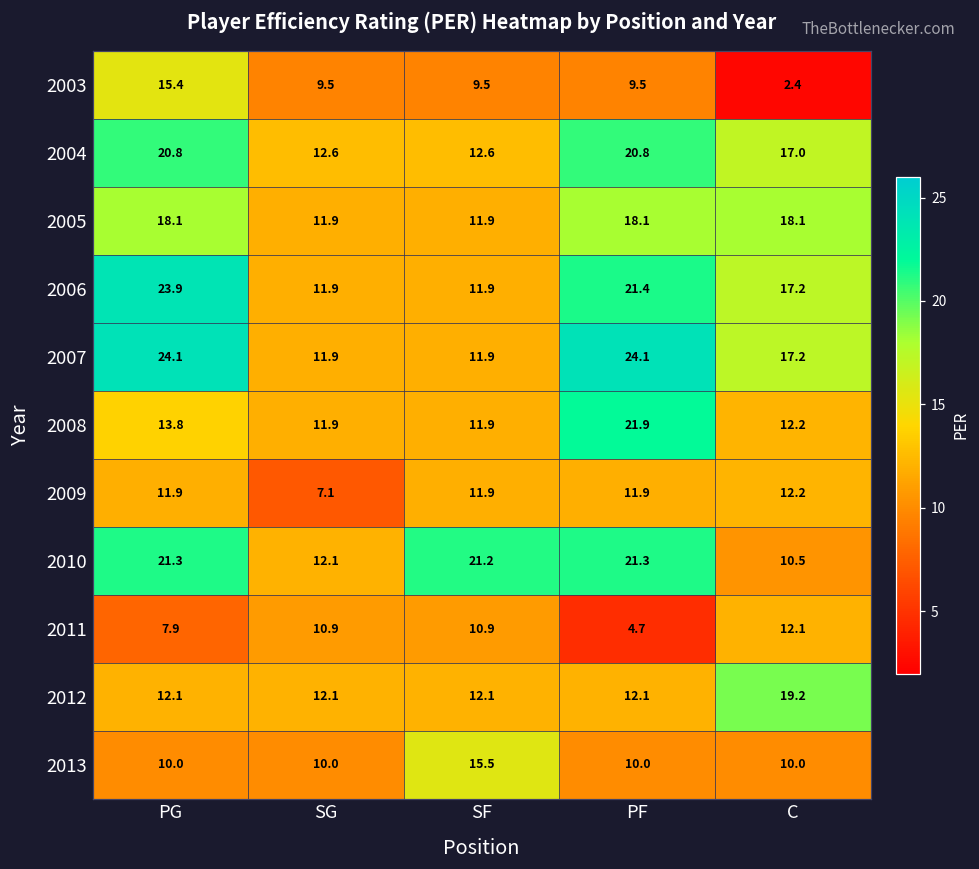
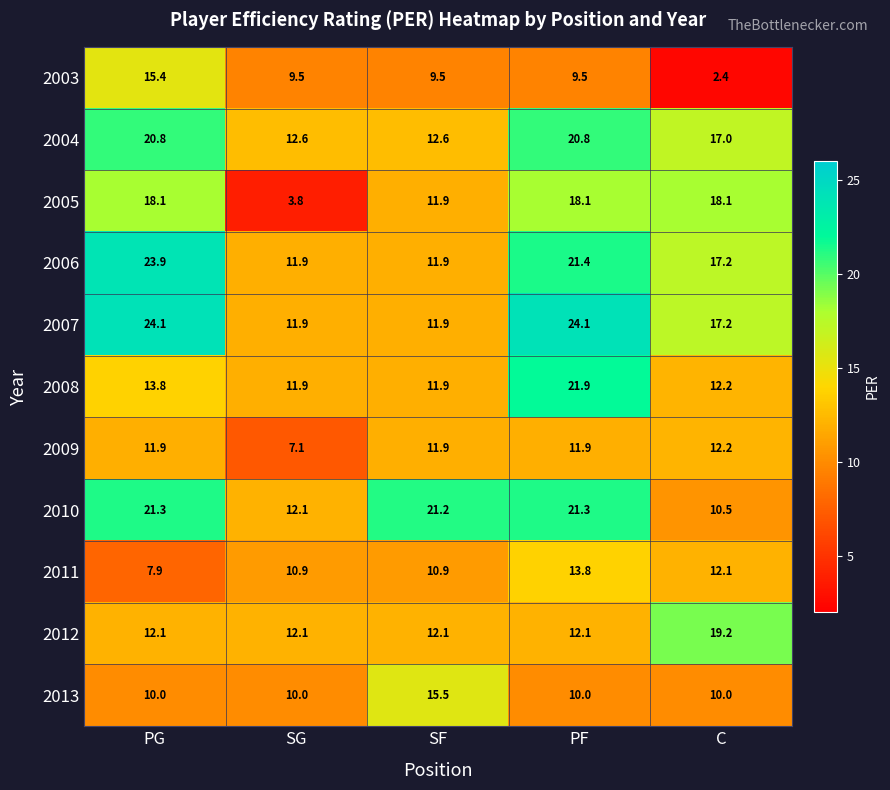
2005, SG: 11.9 -> 3.8
2011, PF: 4.7 -> 13.8
